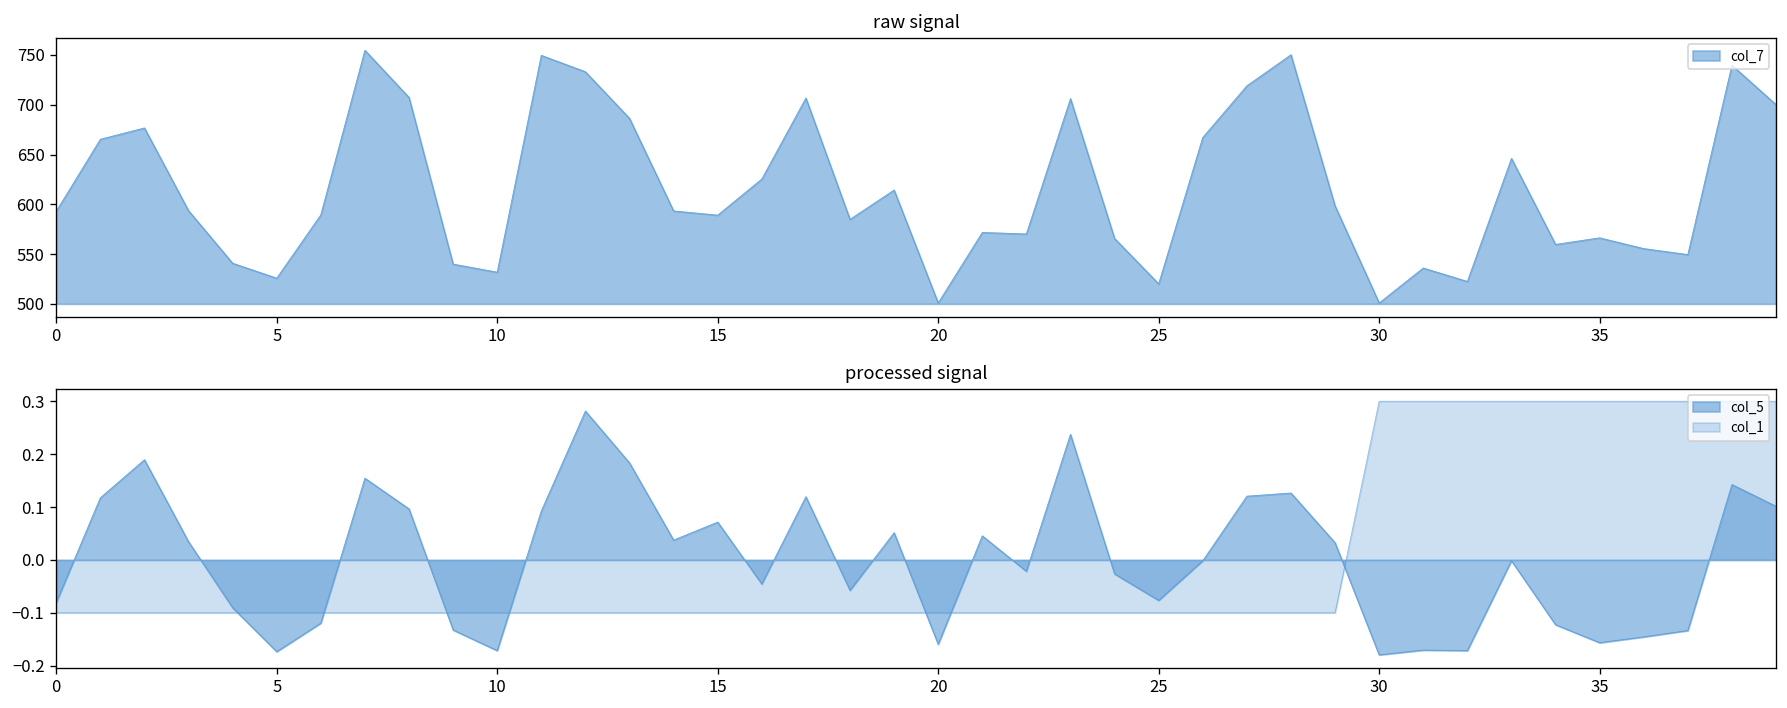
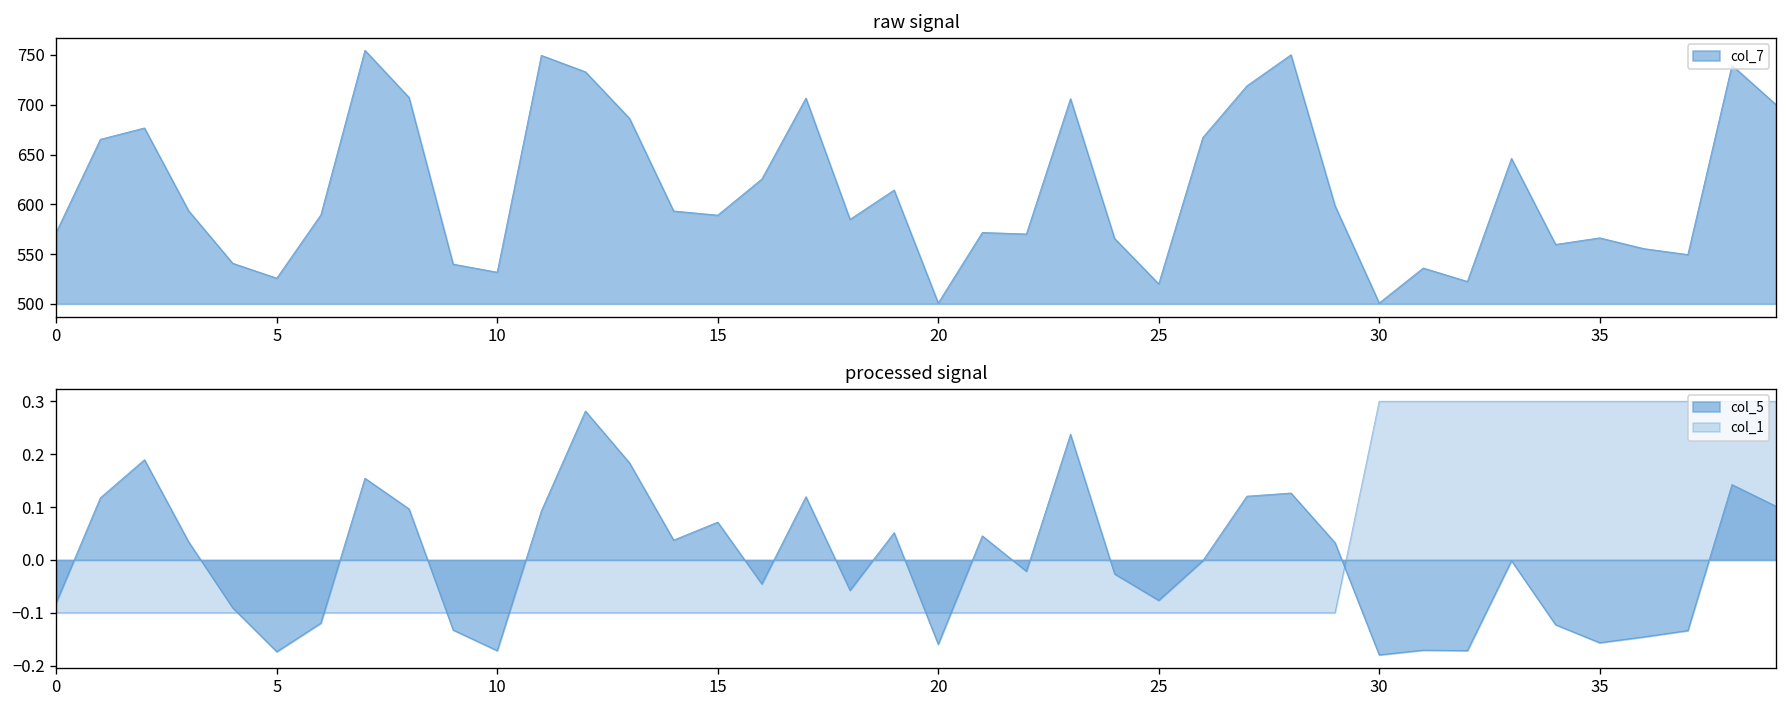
raw signal, 0: 590 -> 570
